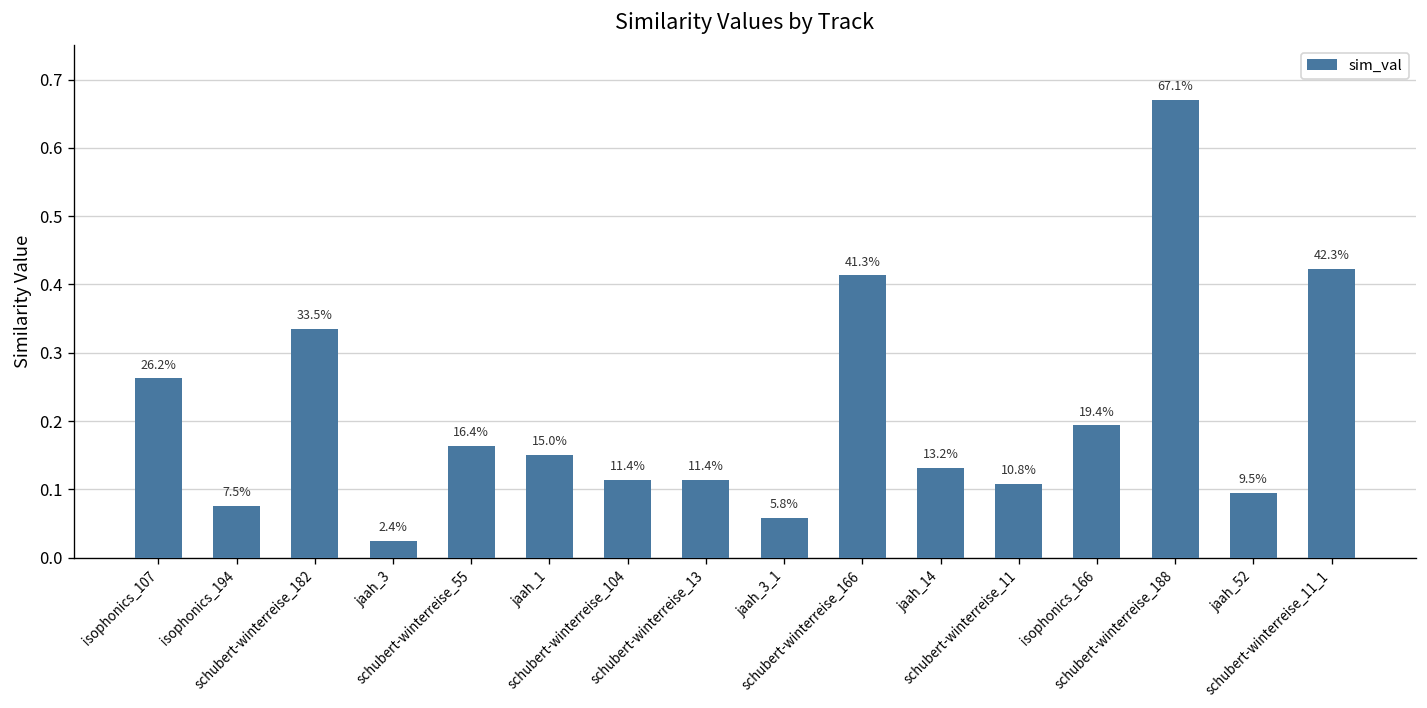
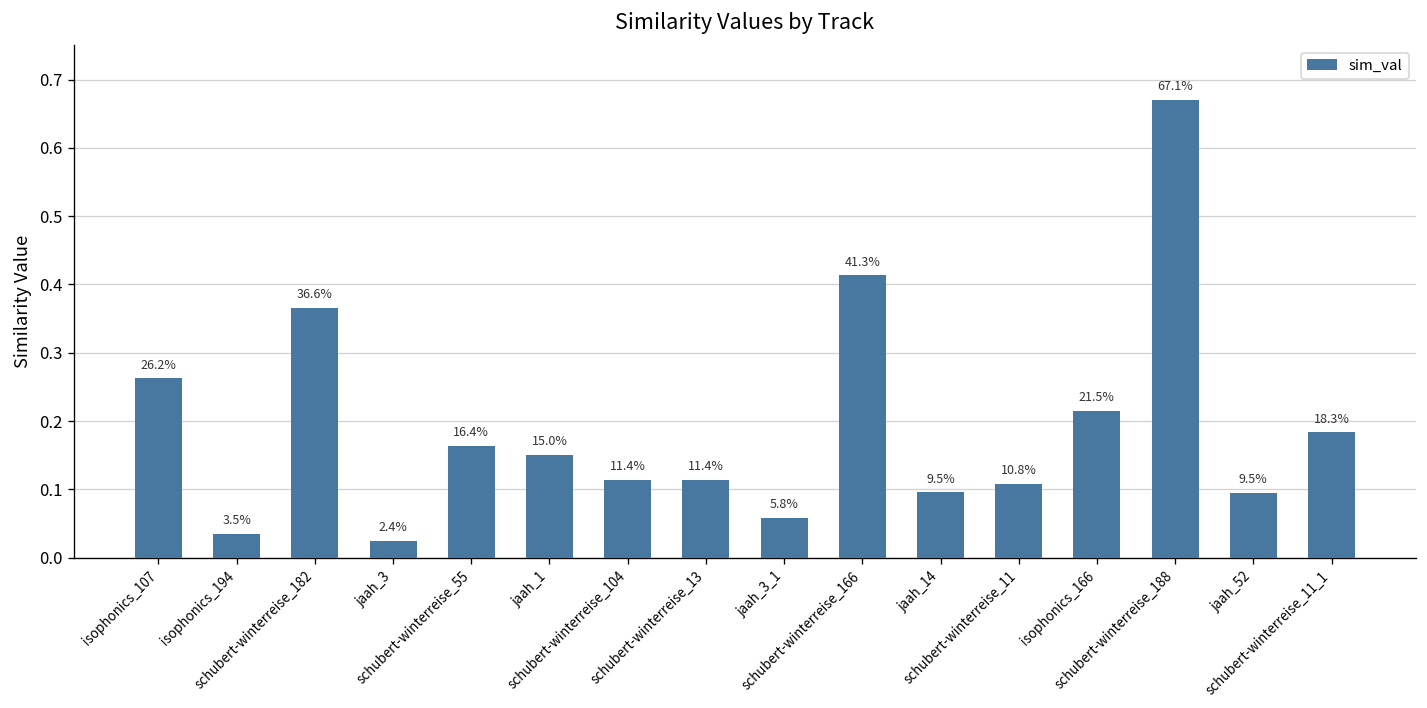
isophonics_194: 7.5% -> 3.5%
schubert-winterreise_182: 33.5% -> 36.6%
jaah_14: 13.2% -> 9.5%
isophonics_166: 19.4% -> 21.5%
schubert-winterreise_11_1: 42.3% -> 18.3%
